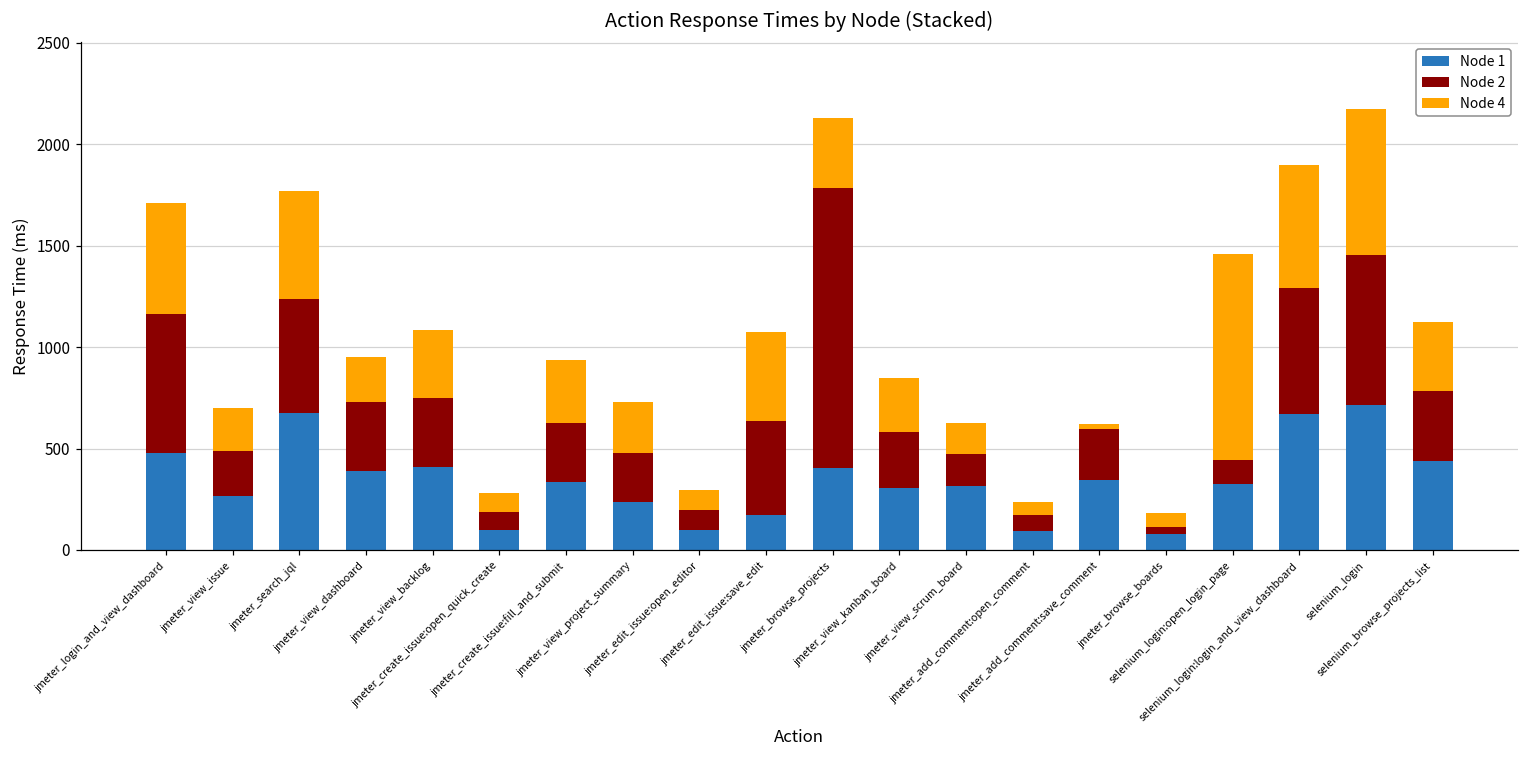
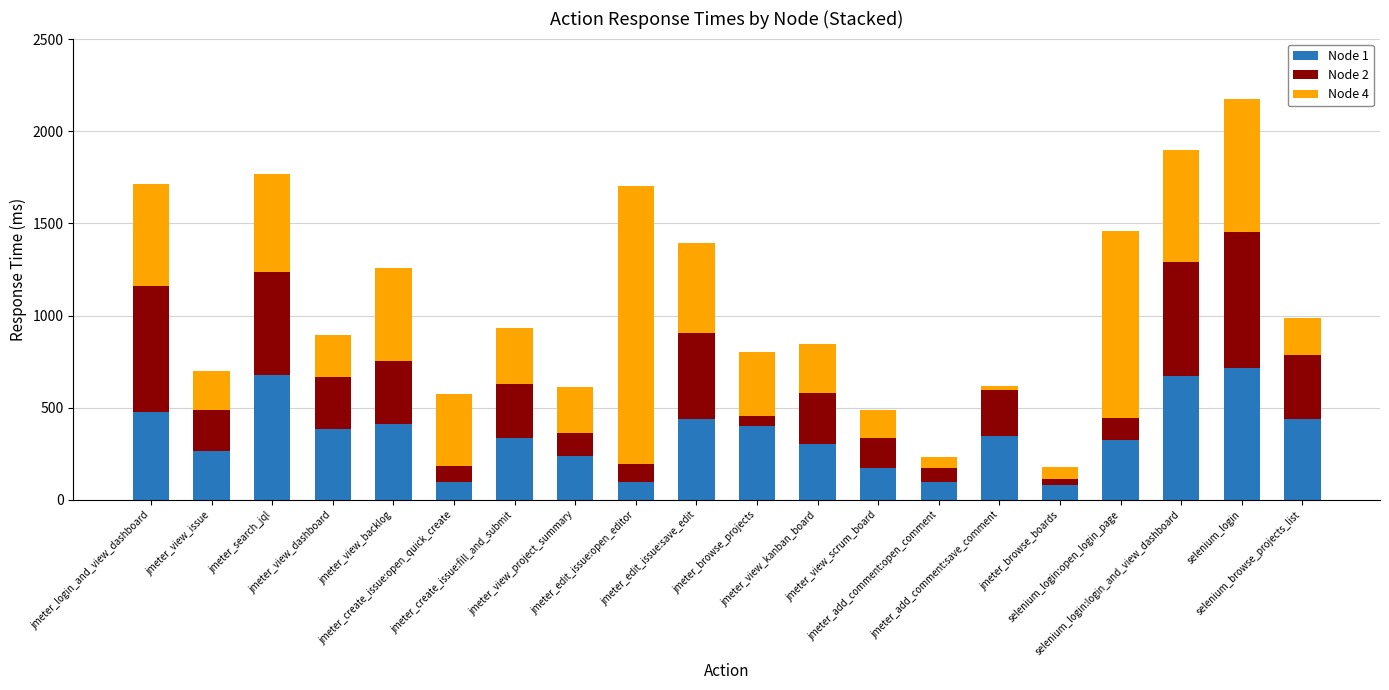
Node 2, jmeter_view_dashboard: 340 -> 280
Node 4, jmeter_view_backlog: 340 -> 510
Node 4, jmeter_create_issue:open_quick_create: 100 -> 390
Node 2, jmeter_view_project_summary: 240 -> 130
Node 4, jmeter_edit_issue:open_editor: 100 -> 1500
Node 1, jmeter_edit_issue:save_edit: 170 -> 440
Node 4, jmeter_edit_issue:save_edit: 440 -> 490
Node 2, jmeter_browse_projects: 1380 -> 60
Node 1, jmeter_view_scrum_board: 310 -> 180
Node 4, selenium_browse_projects_list: 340 -> 210
